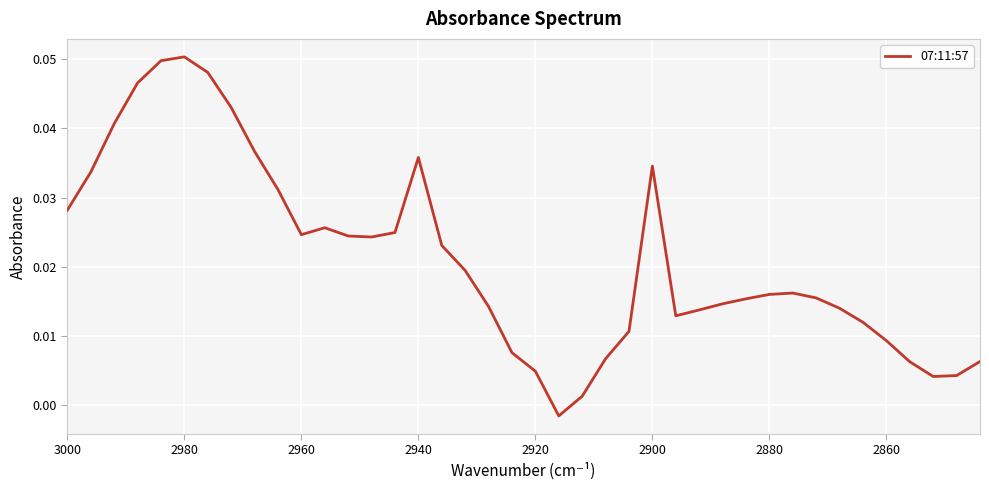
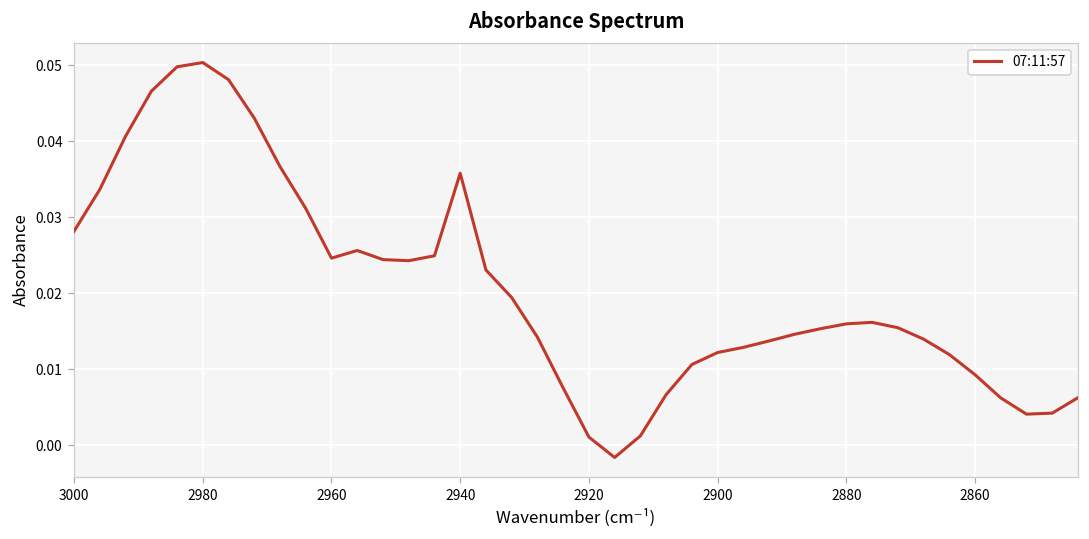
2920: 0.005 -> 0.001
2900: 0.035 -> 0.012
